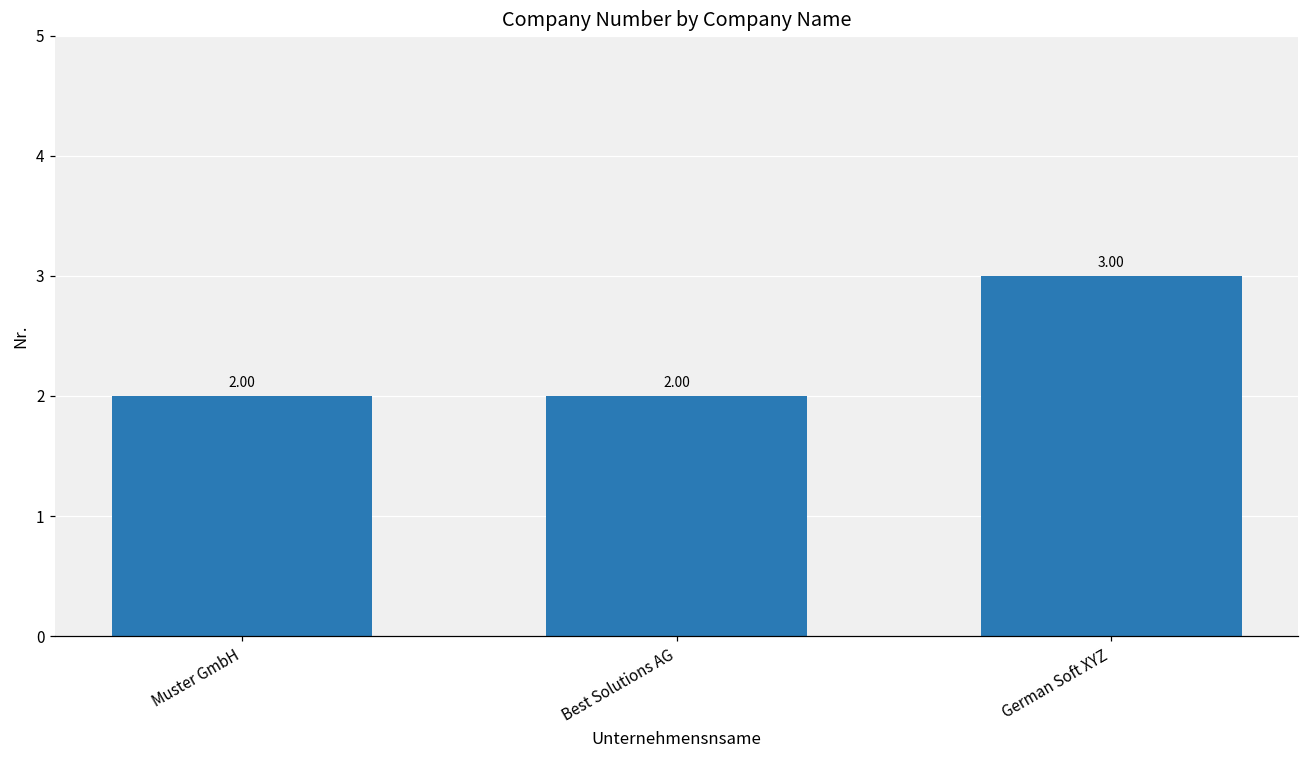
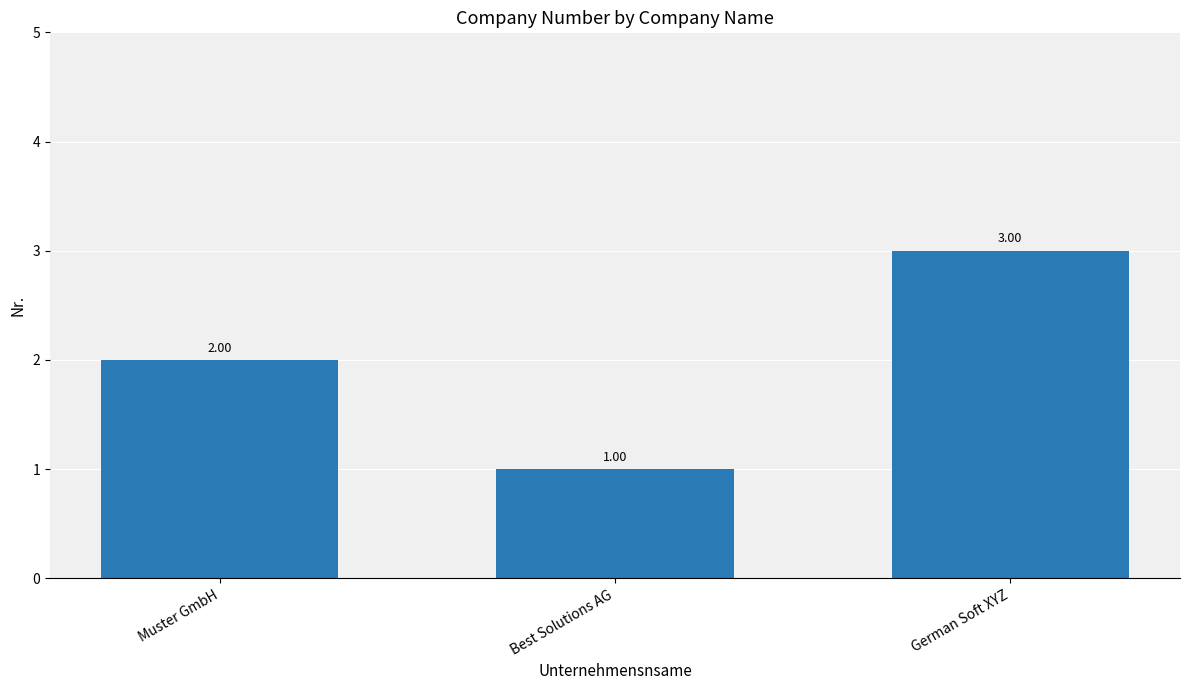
Best Solutions AG: 2.00 -> 1.00
